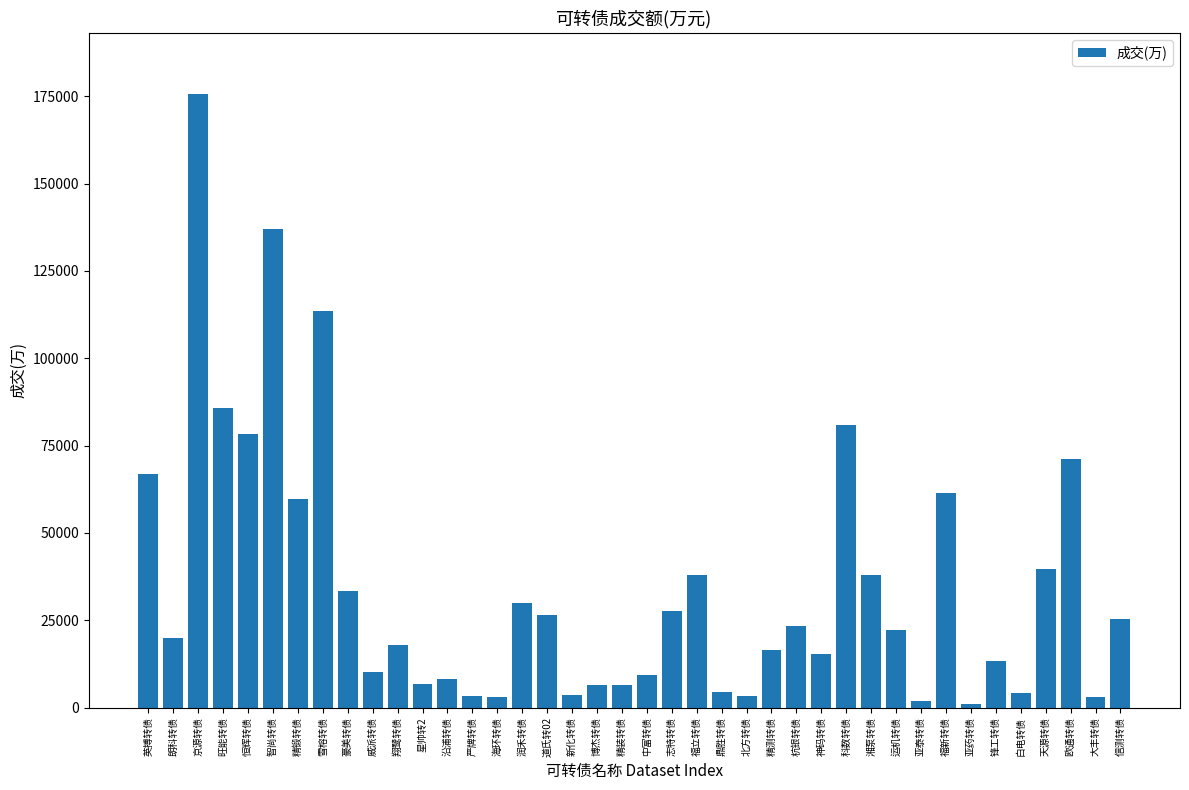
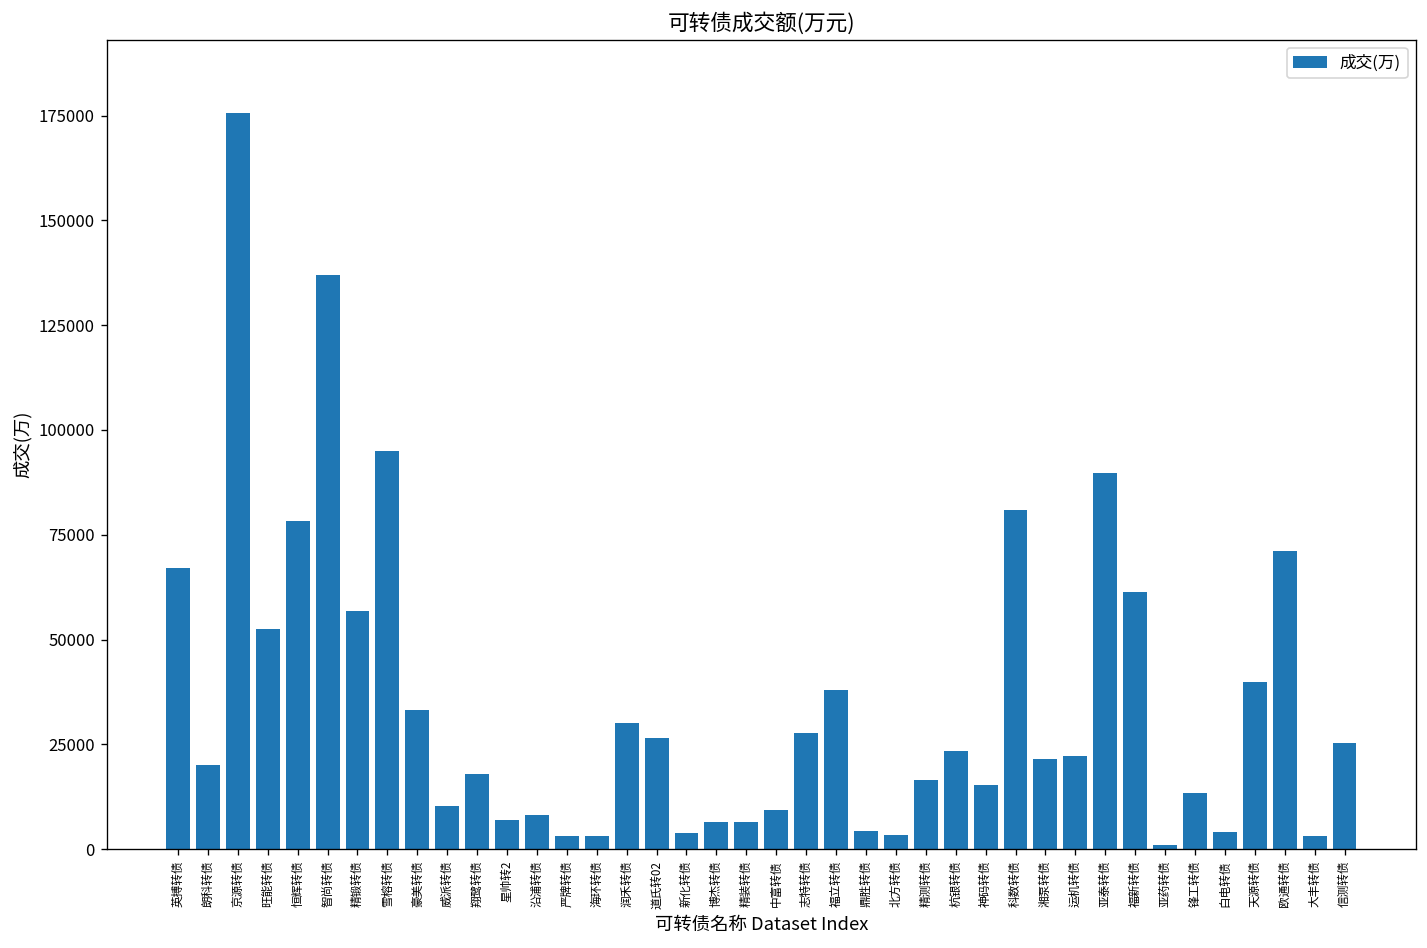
旺能转债: 86000 -> 52000
精锻转债: 60000 -> 57000
雪榕转债: 114000 -> 95000
湘泵转债: 38000 -> 22000
亚泰转债: 2000 -> 90000
